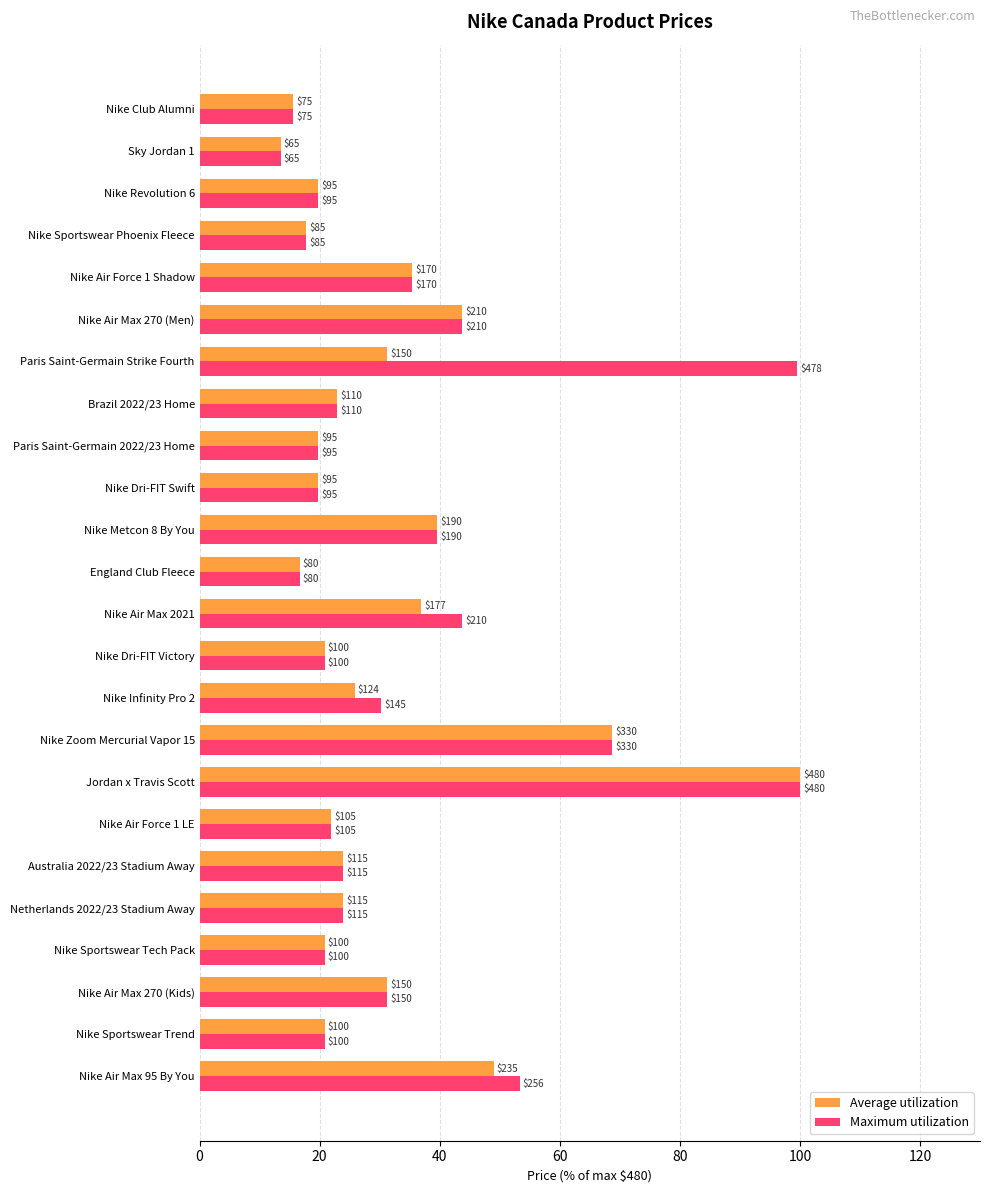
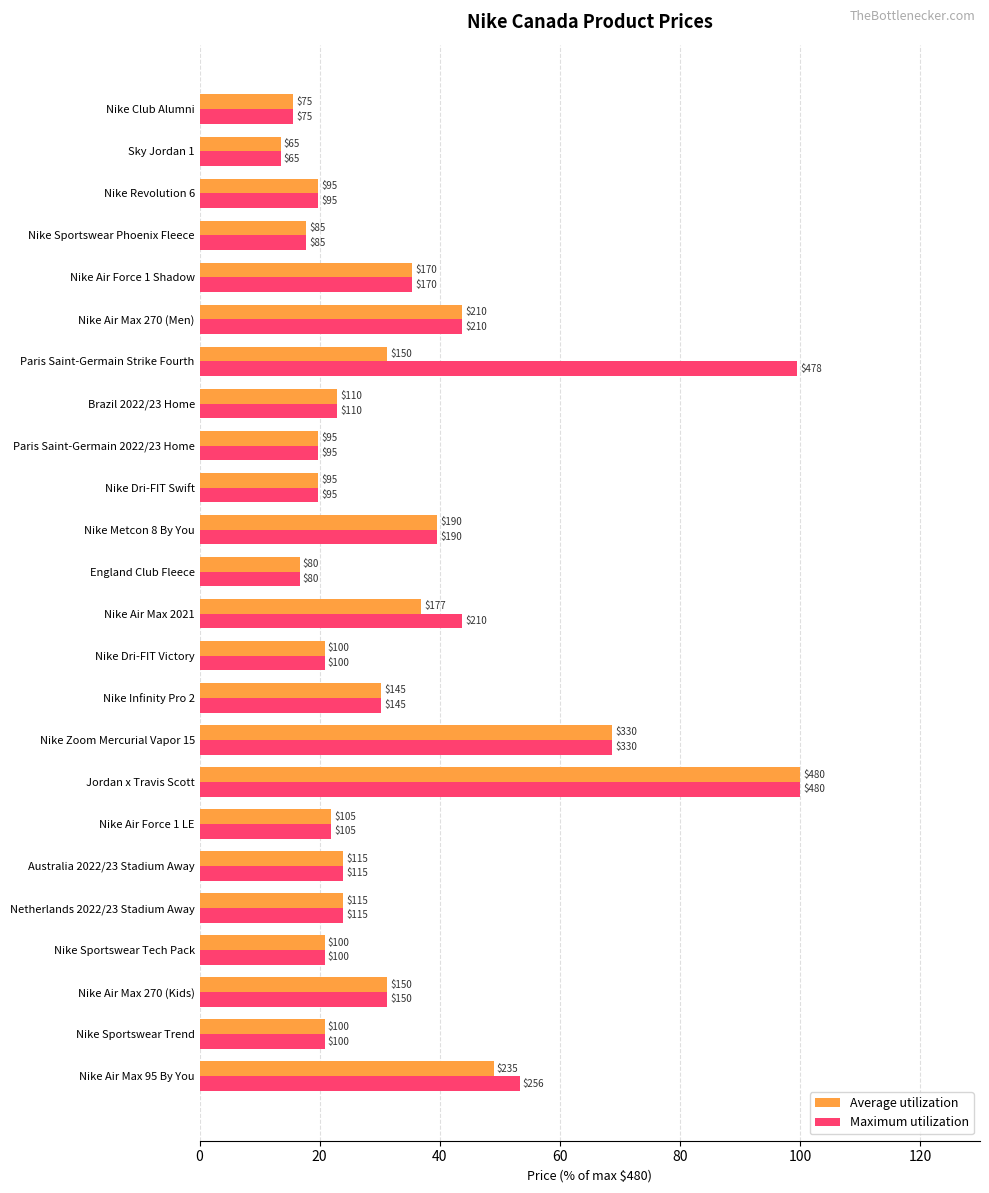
Average utilization, Nike Infinity Pro 2: $124 -> $145
